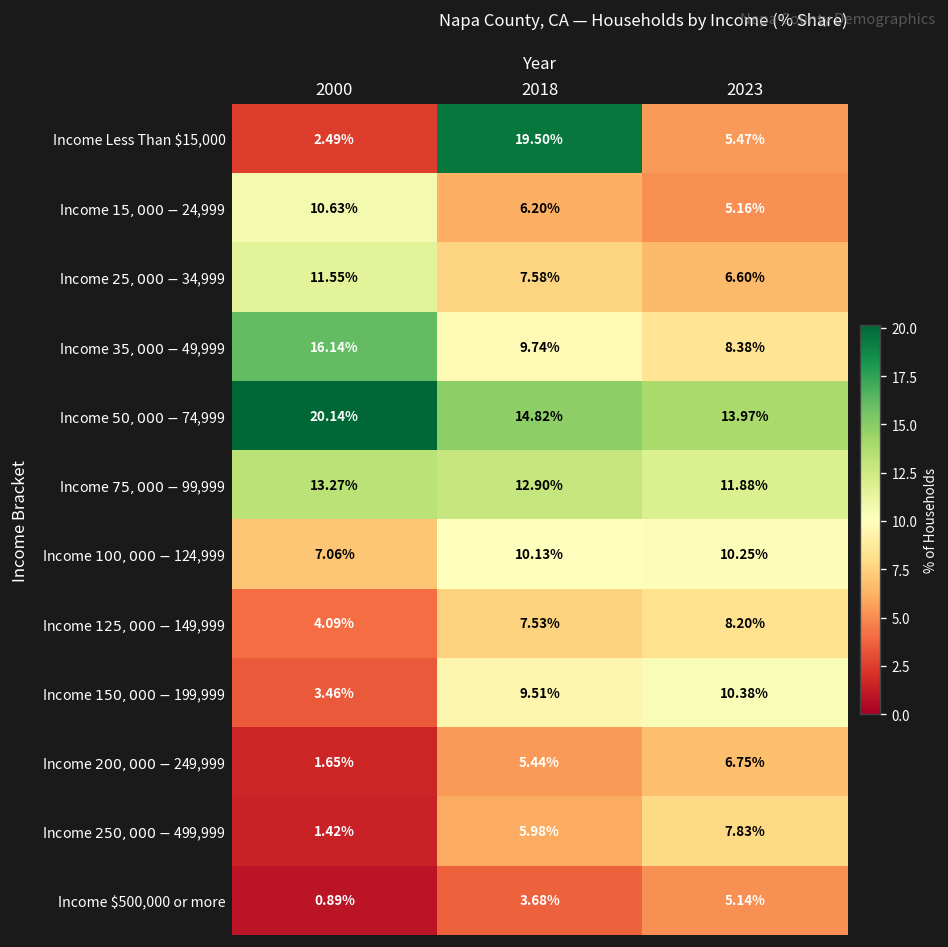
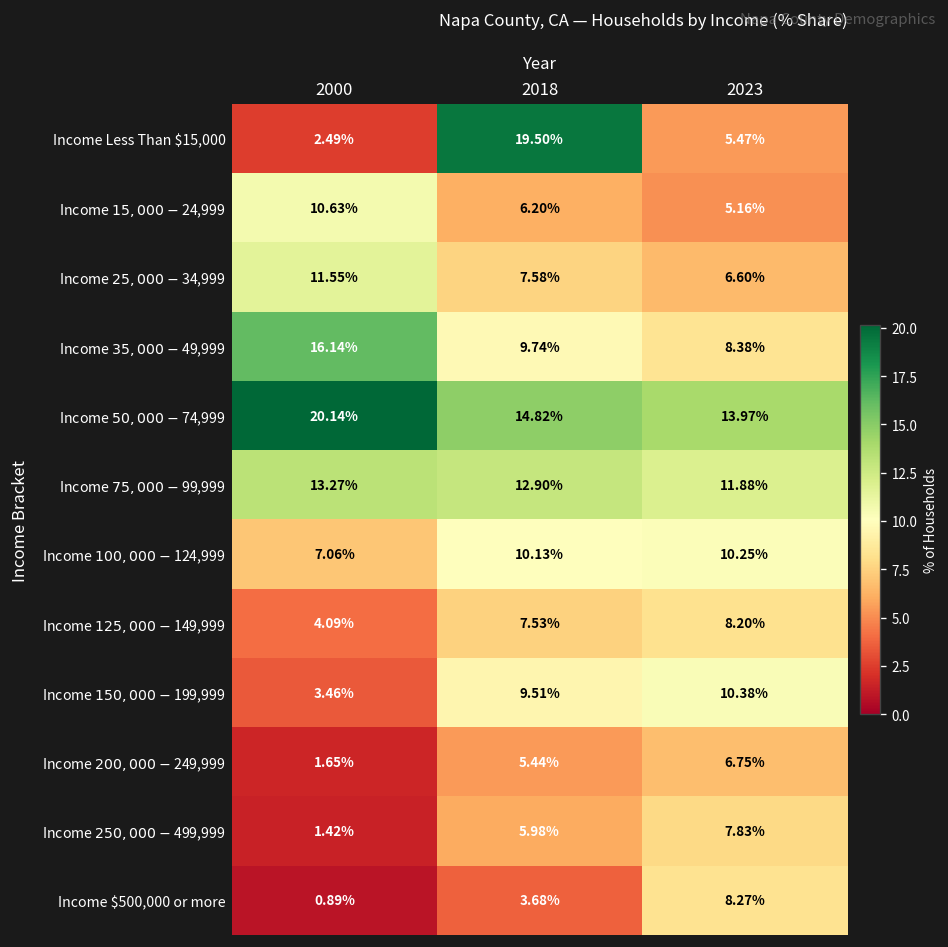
Income $500,000 or more, 2023: 5.14% -> 8.27%
